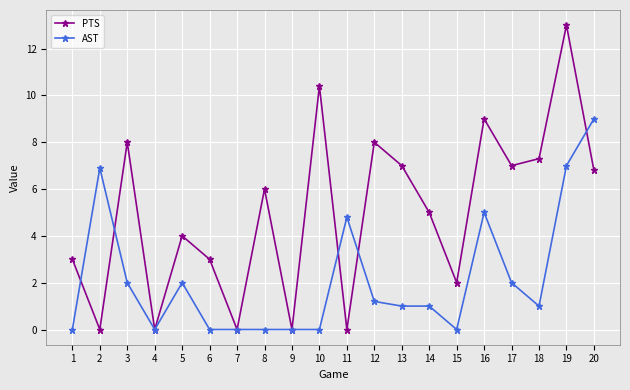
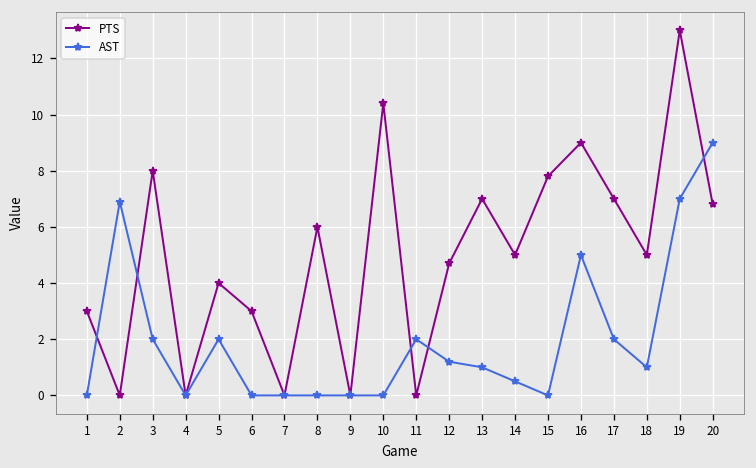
AST, 11: 4.8 -> 2.0
PTS, 12: 8.0 -> 4.7
AST, 14: 1.0 -> 0.5
PTS, 15: 2.0 -> 7.8
PTS, 18: 7.3 -> 5.0
